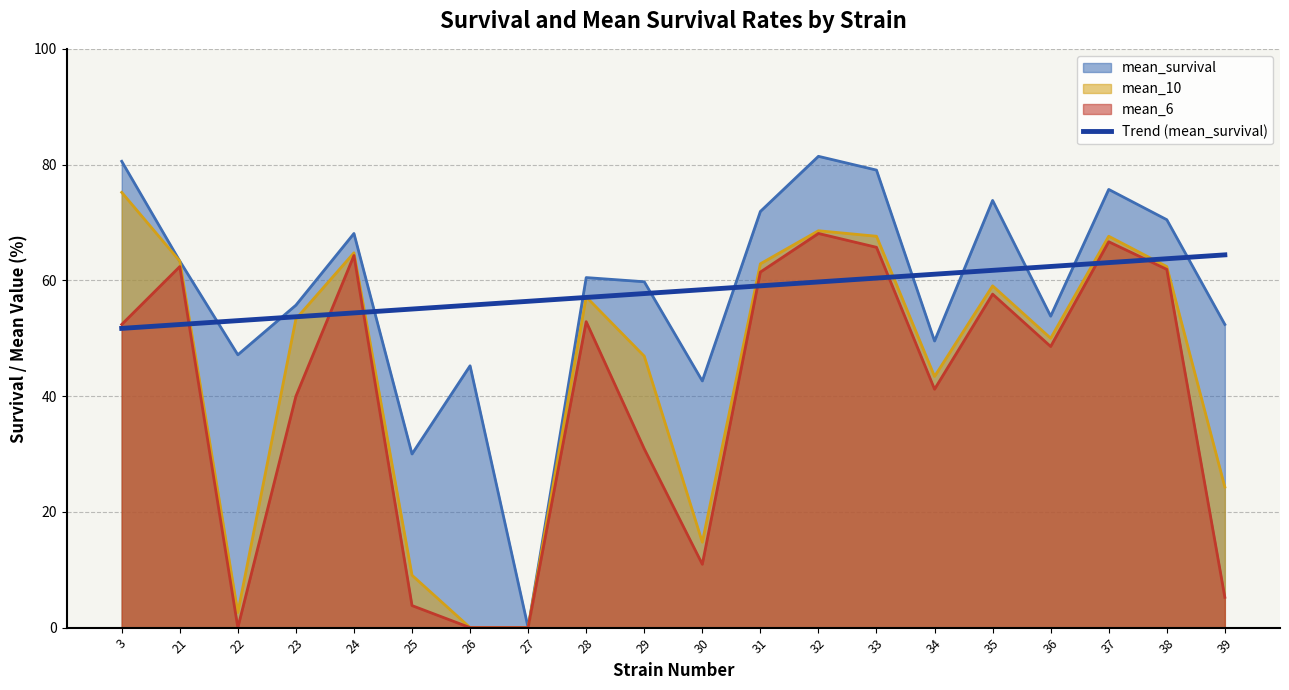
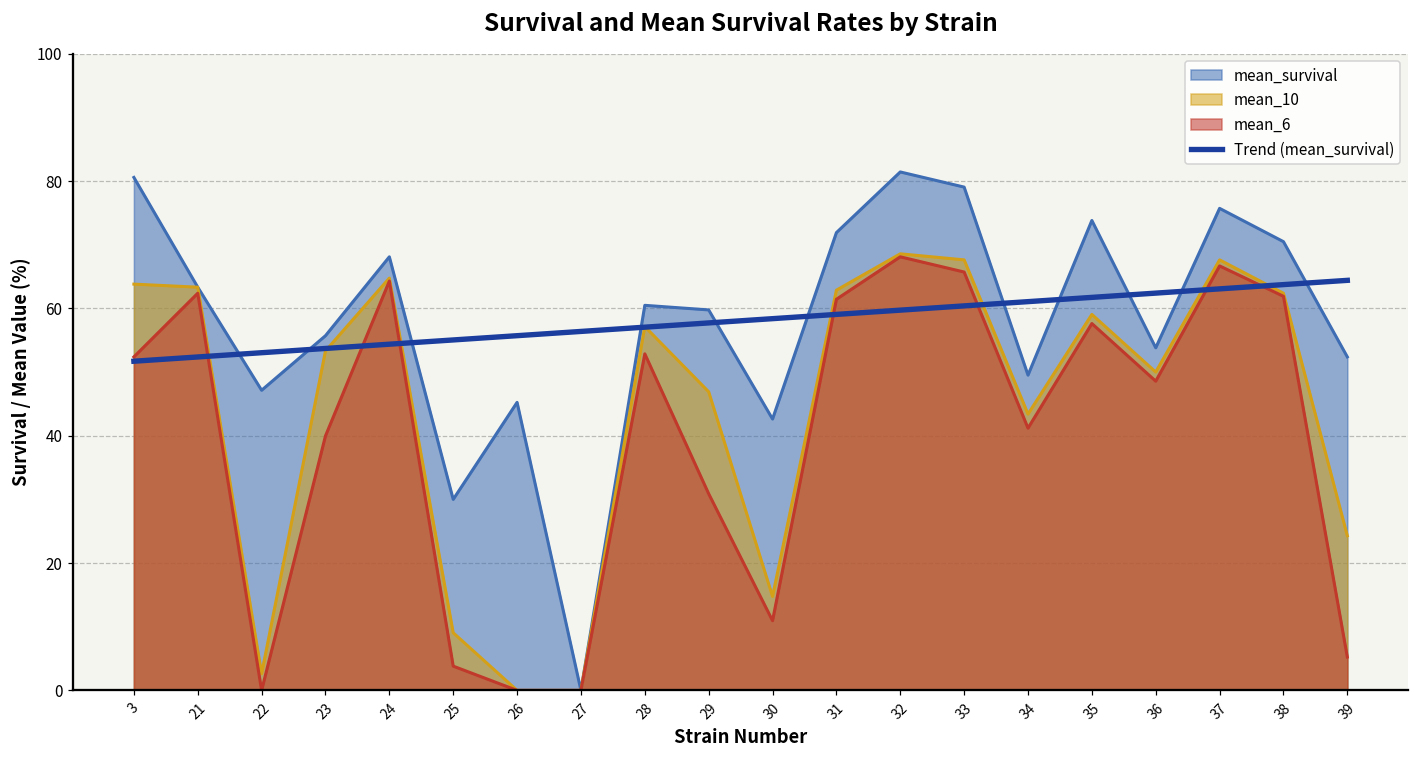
mean_10, 3: 75 -> 64
